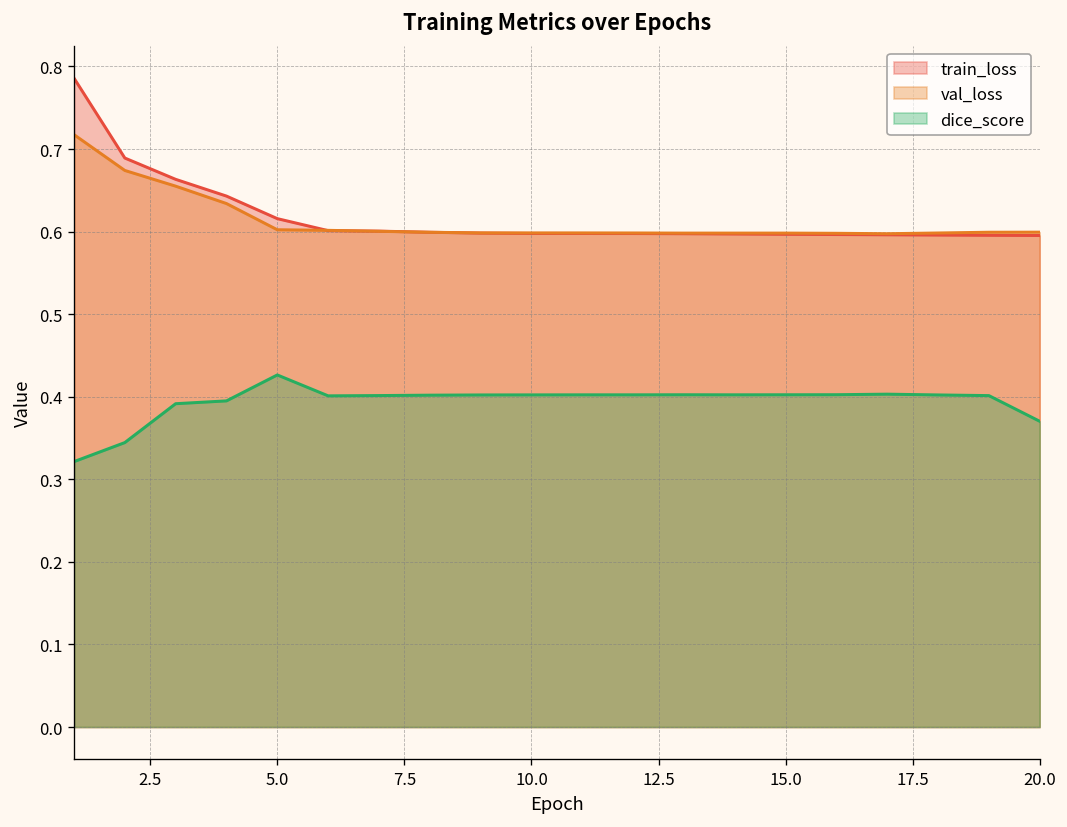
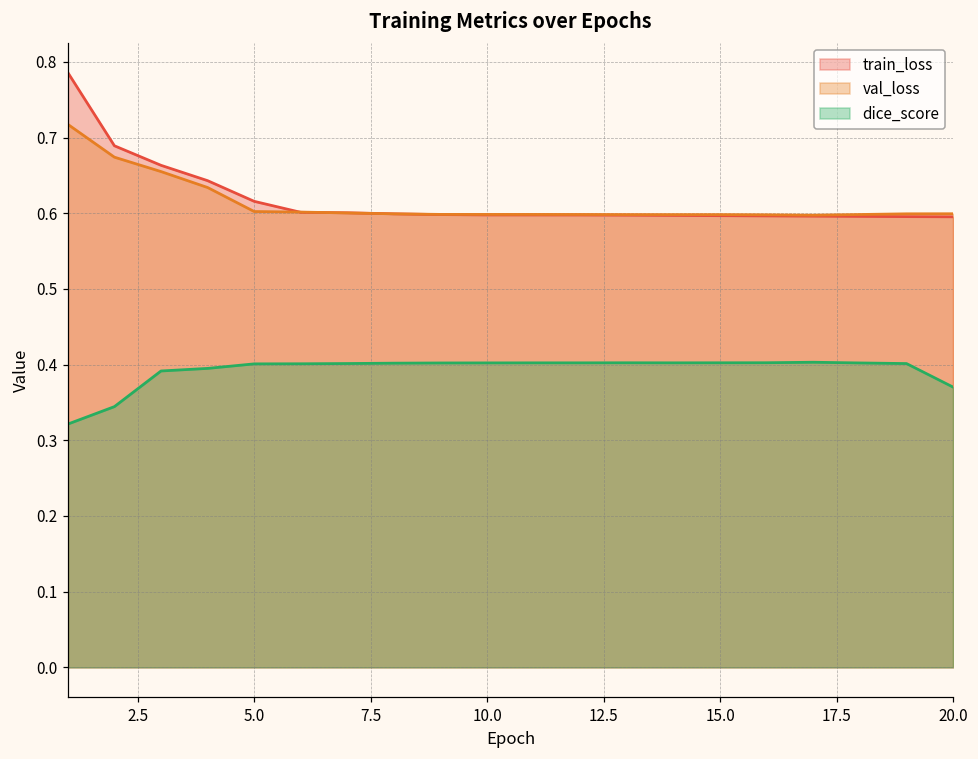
dice_score, 5.0: 0.43 -> 0.40
